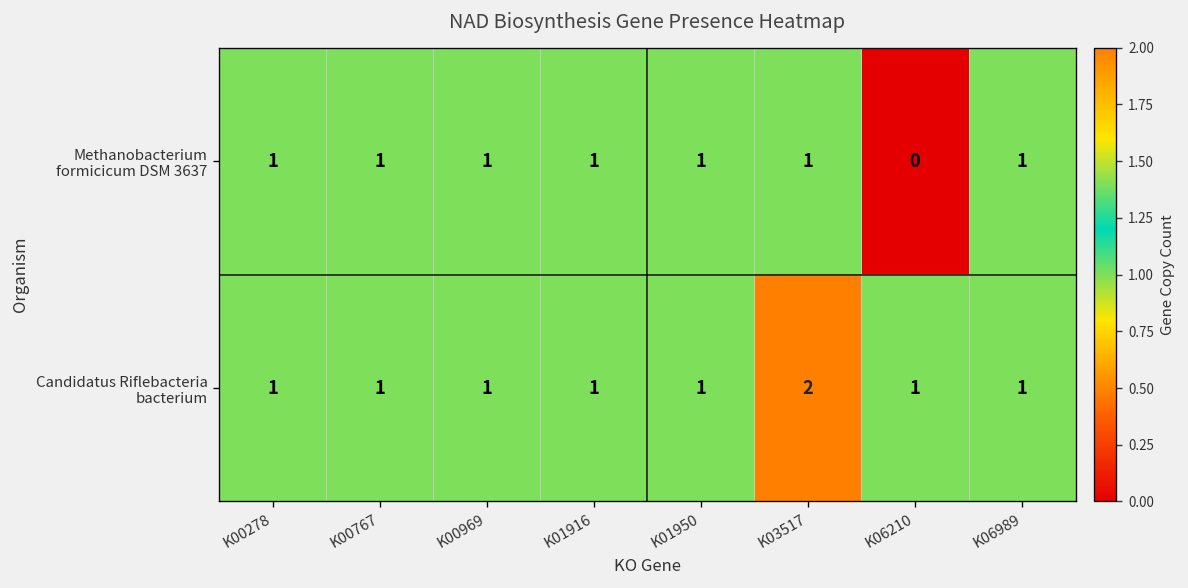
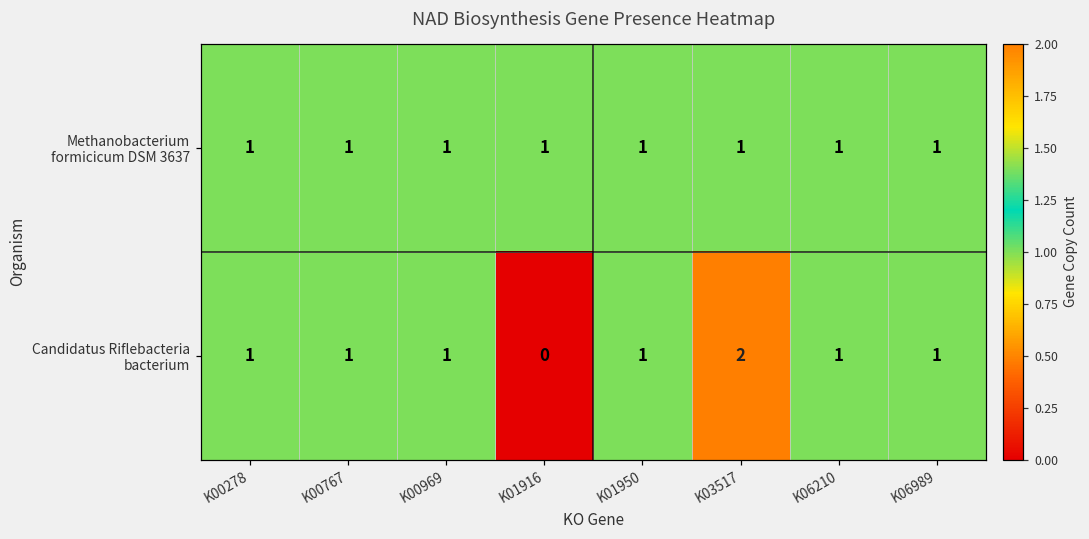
Methanobacterium formicicum DSM 3637, K06210: 0 -> 1
Candidatus Riflebacteria bacterium, K01916: 1 -> 0
